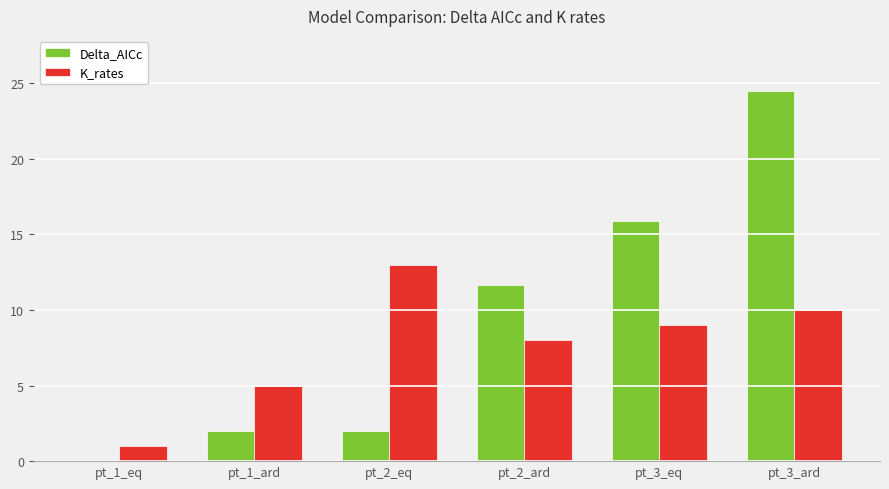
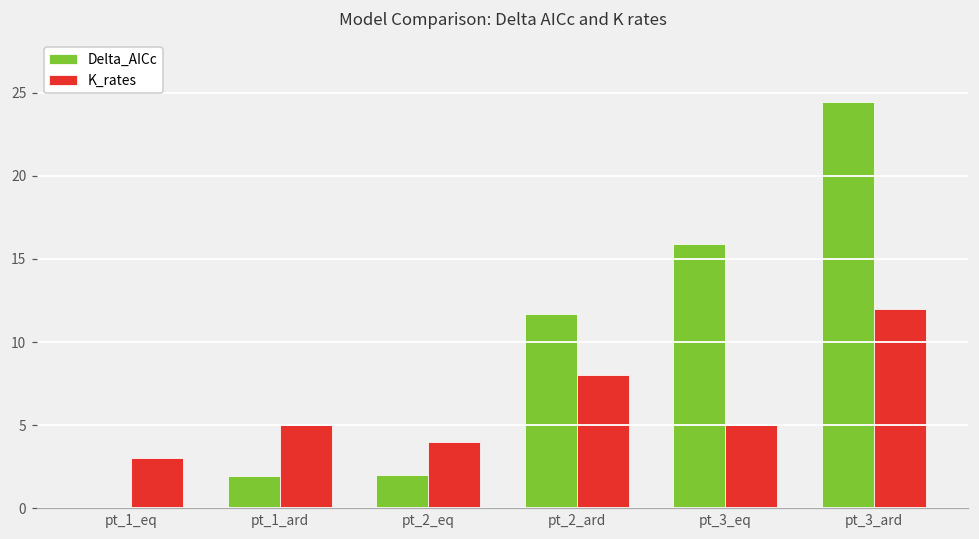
K_rates, pt_1_eq: 1 -> 3
K_rates, pt_2_eq: 13 -> 4
K_rates, pt_3_eq: 9 -> 5
K_rates, pt_3_ard: 10 -> 12
